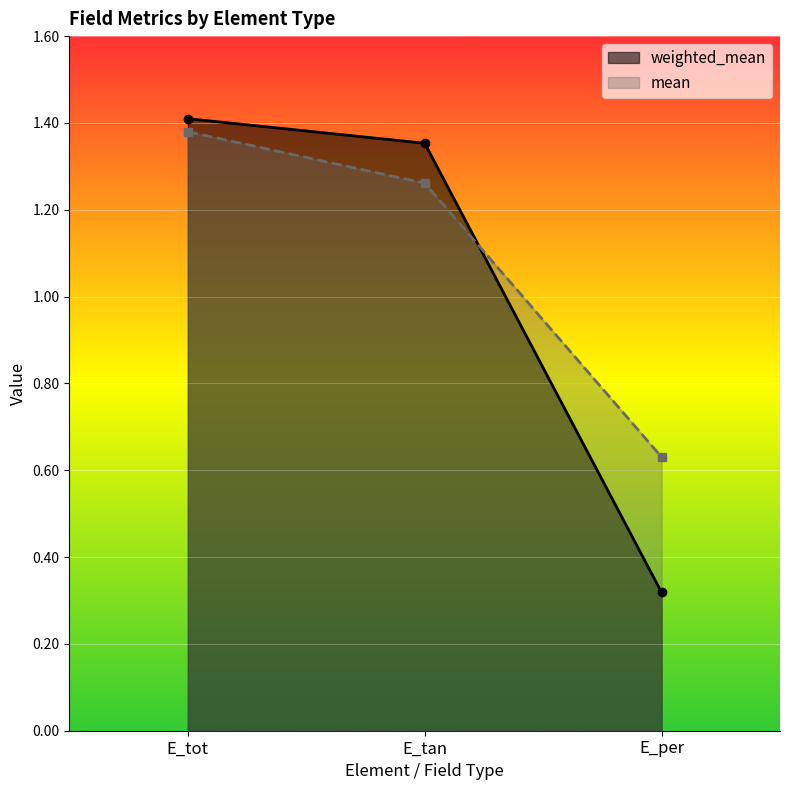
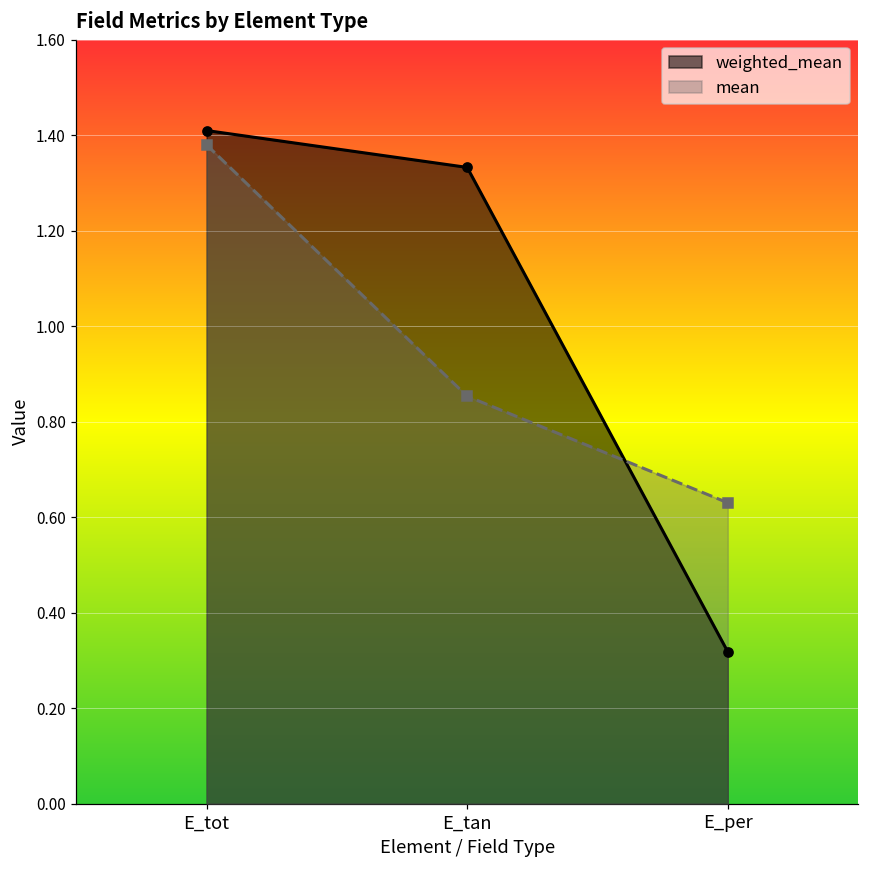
weighted_mean, E_tan: 1.35 -> 1.33
mean, E_tan: 1.26 -> 0.85
